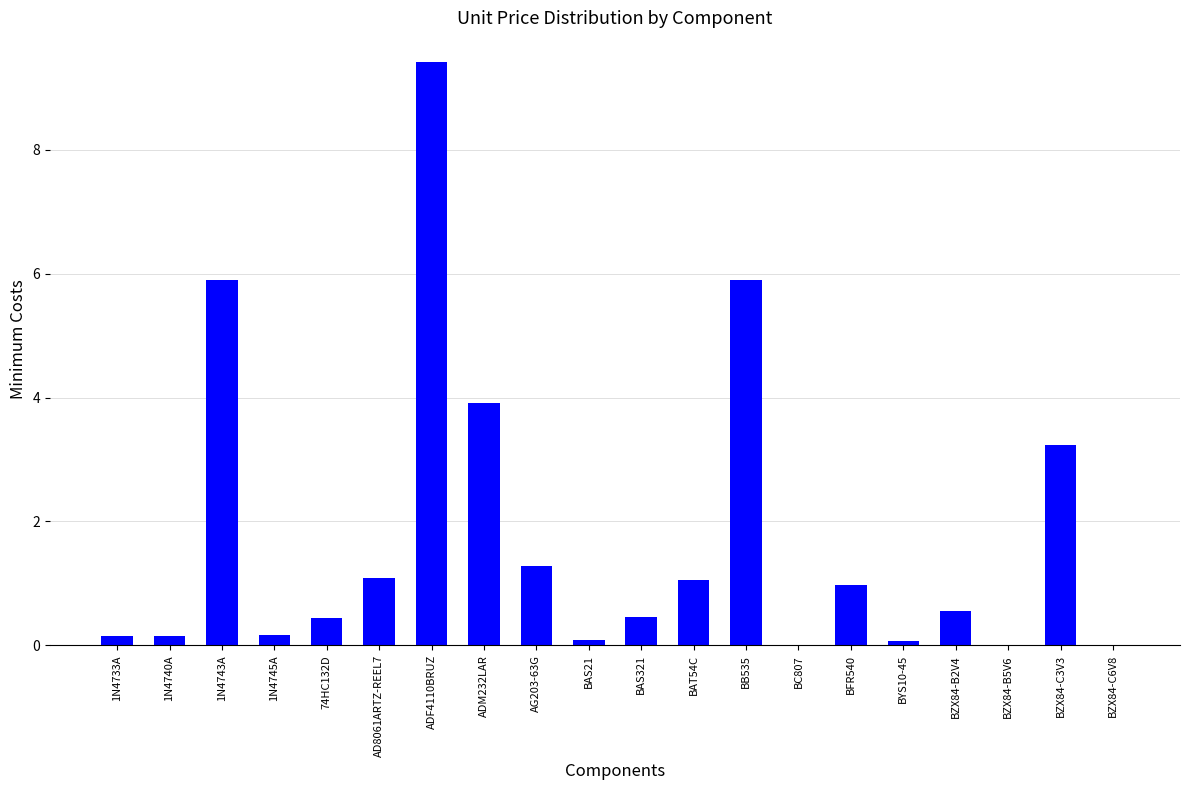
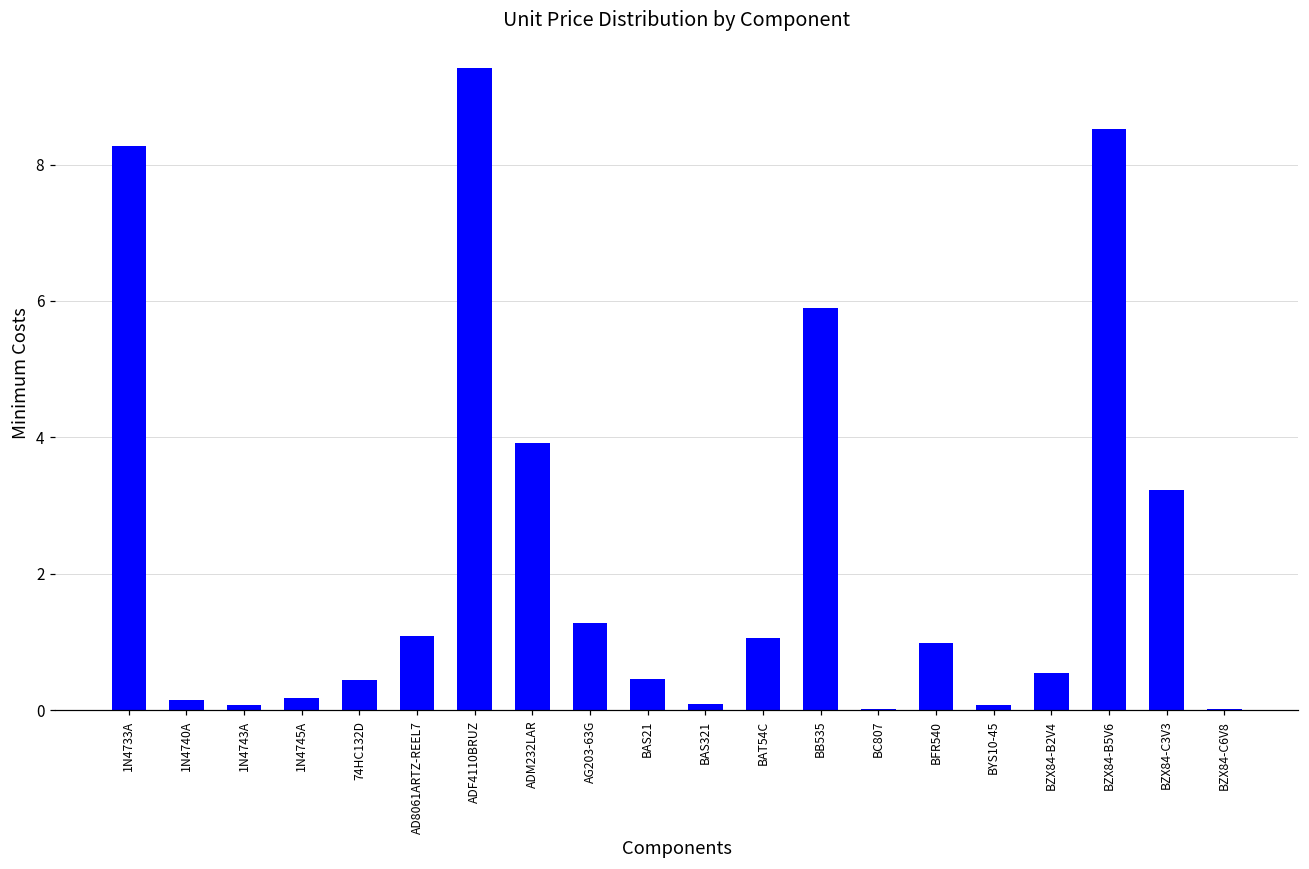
1N4733A: 0.2 -> 8.3
1N4743A: 5.9 -> 0.1
BAS21: 0.1 -> 0.5
BAS321: 0.5 -> 0.1
BZX84-B5V6: 0.0 -> 8.5
